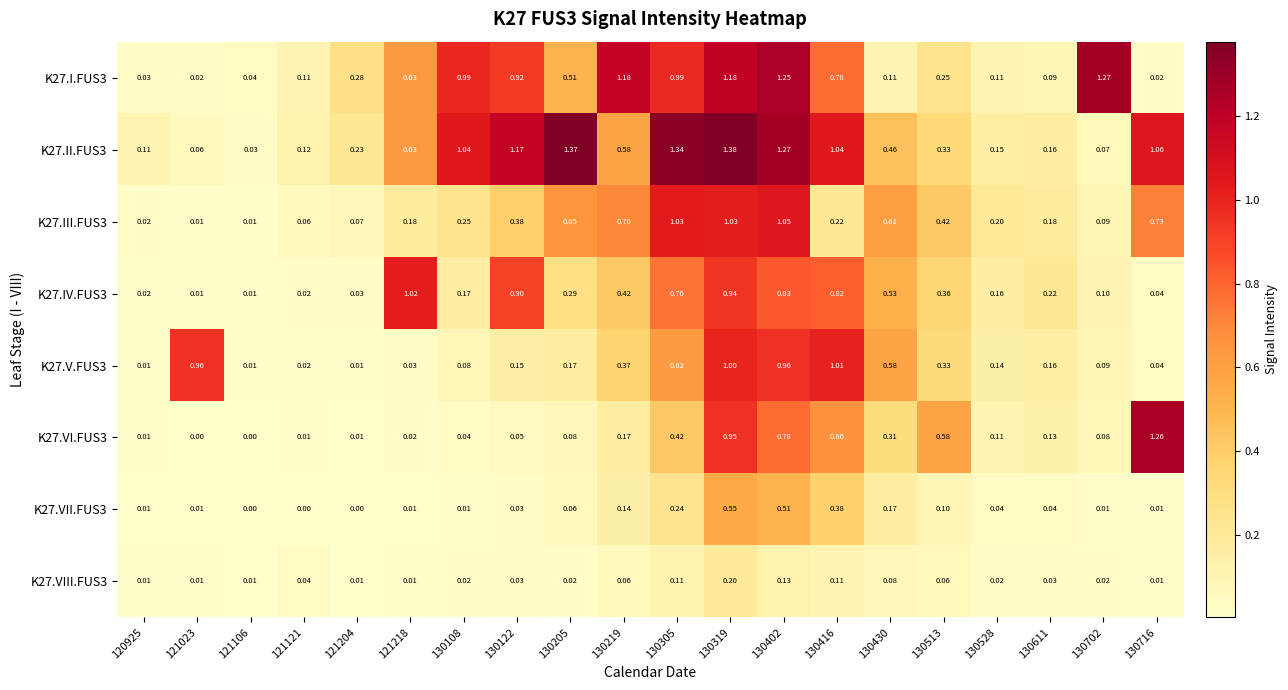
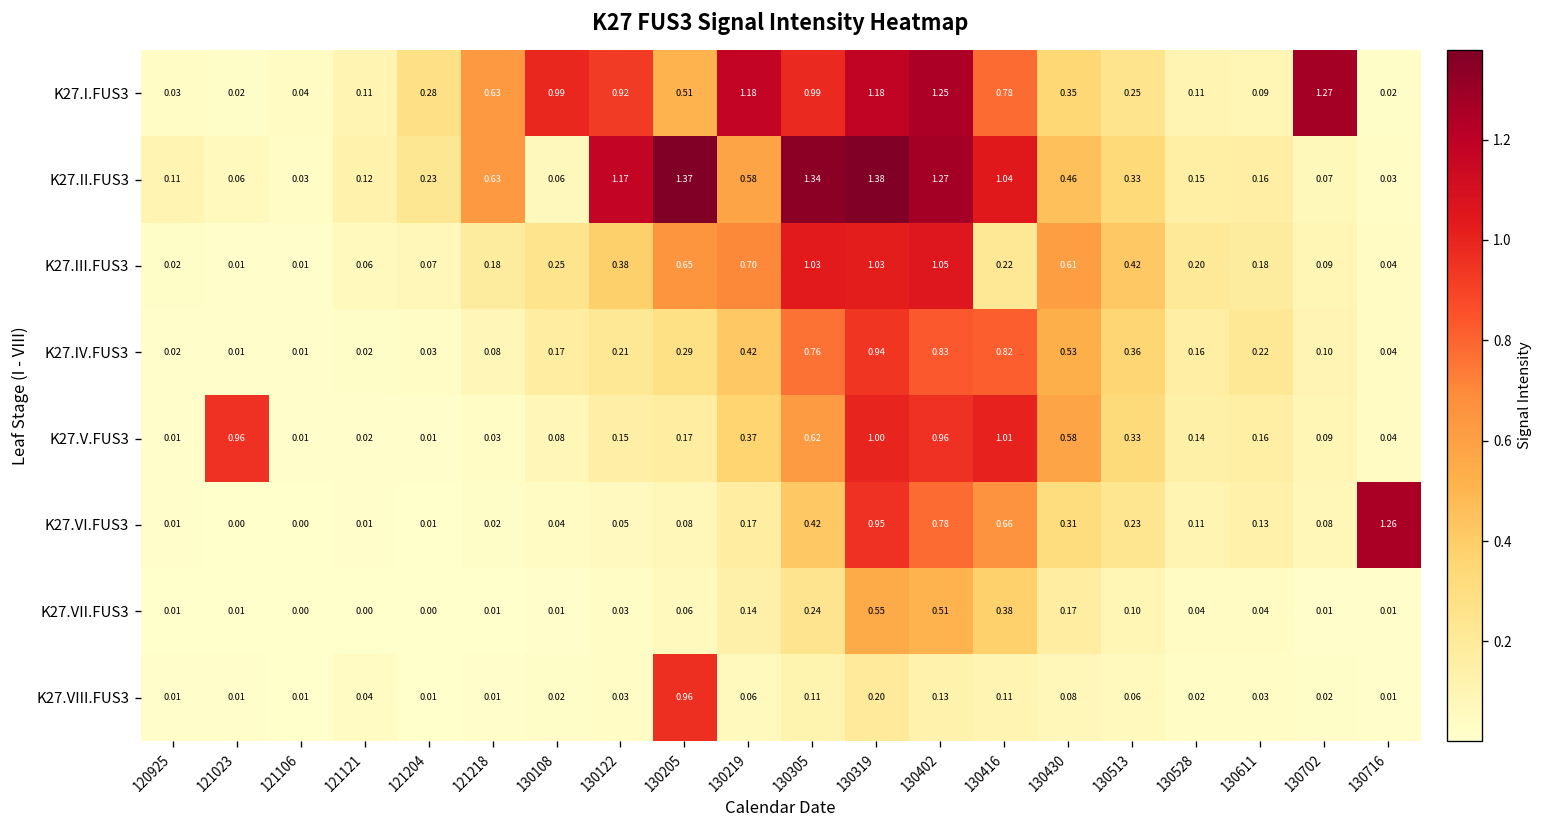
K27.I.FUS3, 130430: 0.11 -> 0.35
K27.II.FUS3, 130108: 1.04 -> 0.06
K27.II.FUS3, 130716: 1.06 -> 0.03
K27.III.FUS3, 130716: 0.73 -> 0.04
K27.IV.FUS3, 121218: 1.02 -> 0.08
K27.IV.FUS3, 130122: 0.90 -> 0.21
K27.VI.FUS3, 130513: 0.58 -> 0.23
K27.VIII.FUS3, 130205: 0.02 -> 0.96
